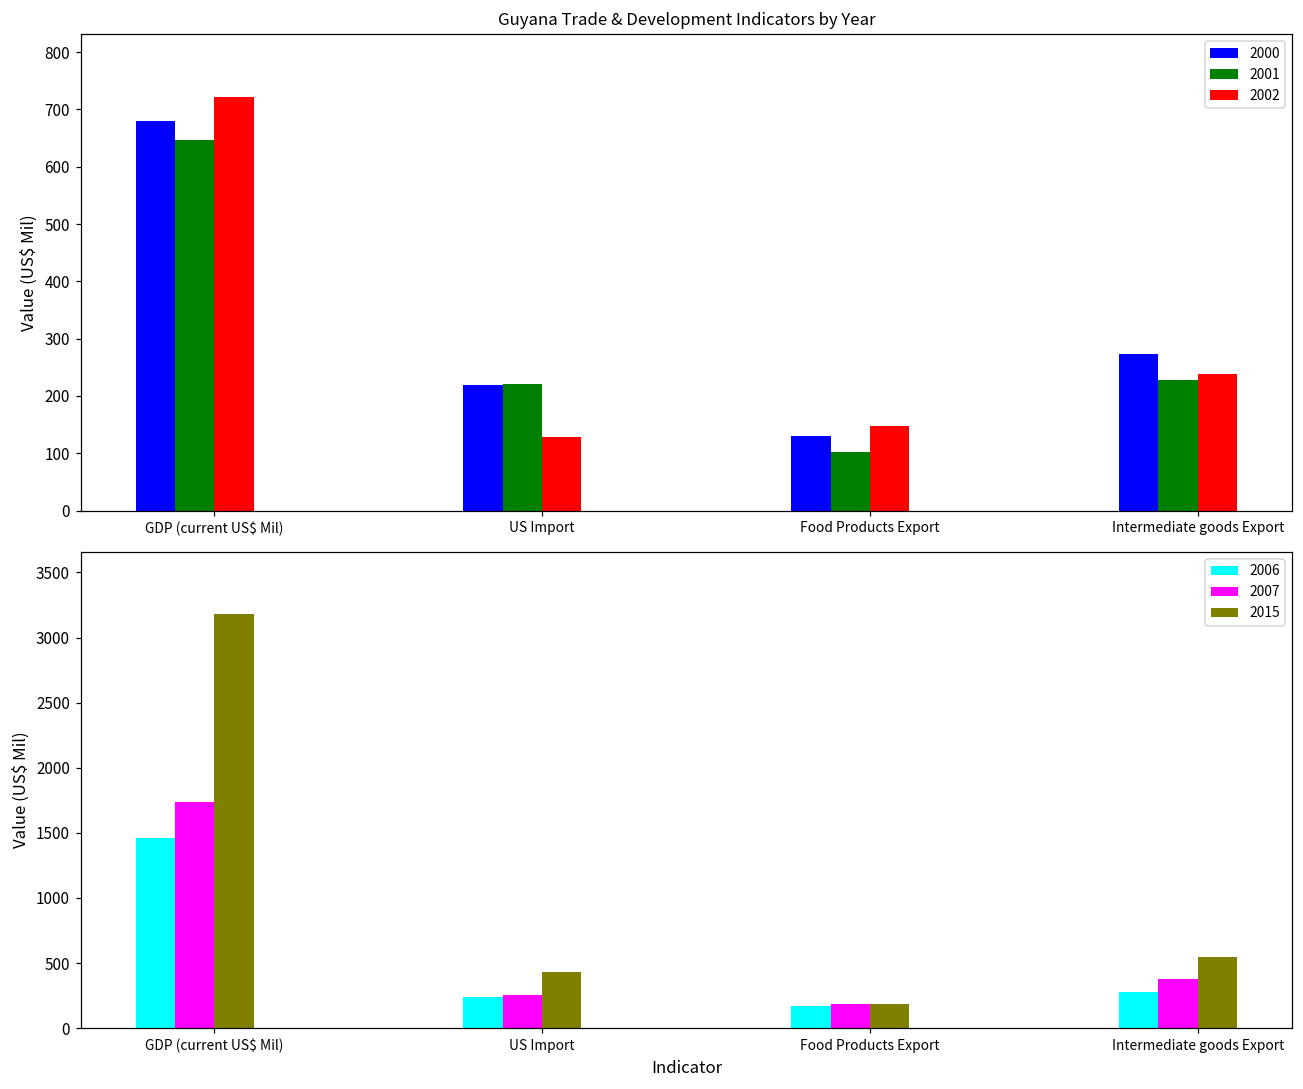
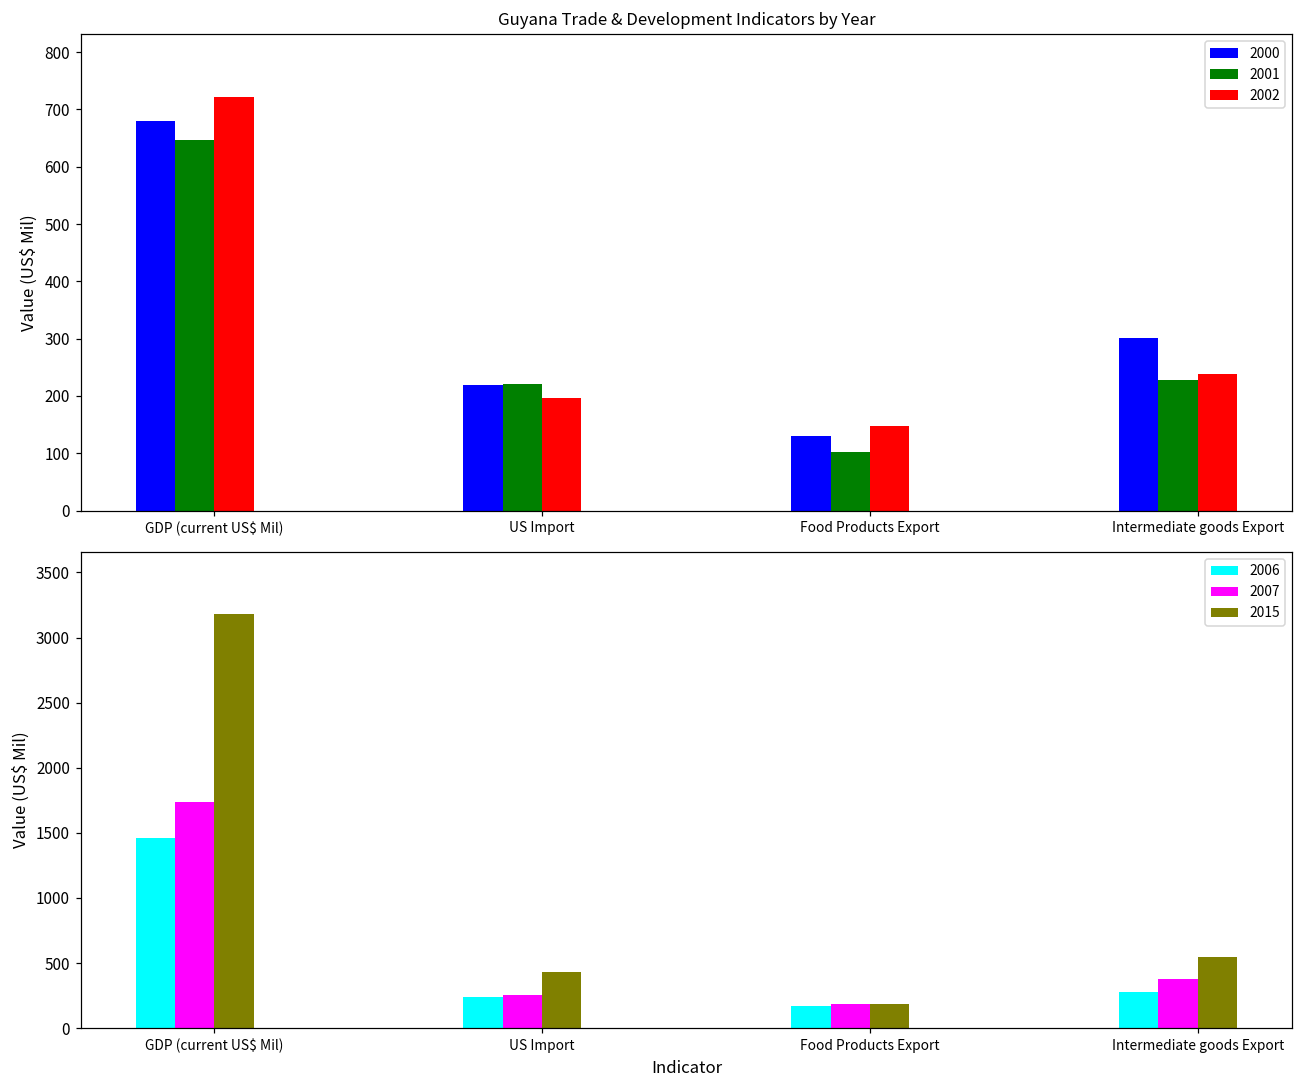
Guyana Trade & Development Indicators by Year, 2002, US Import: 130 -> 200
Guyana Trade & Development Indicators by Year, 2000, Intermediate goods Export: 270 -> 300
